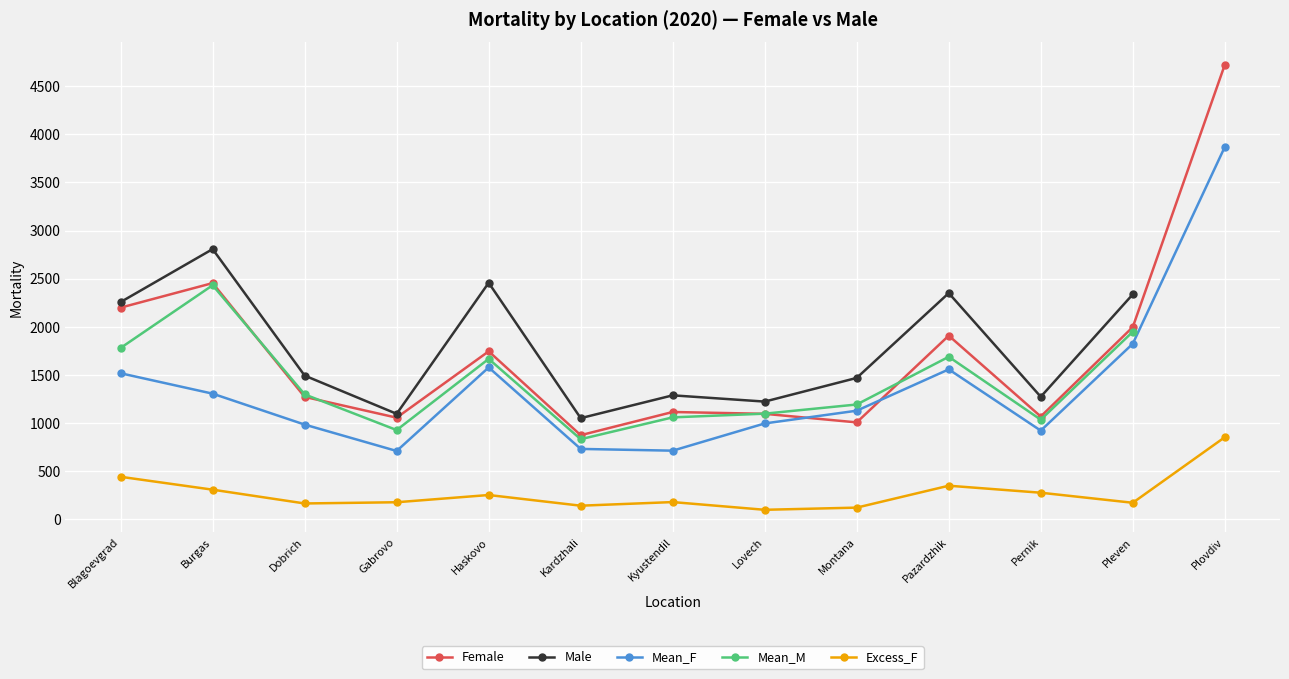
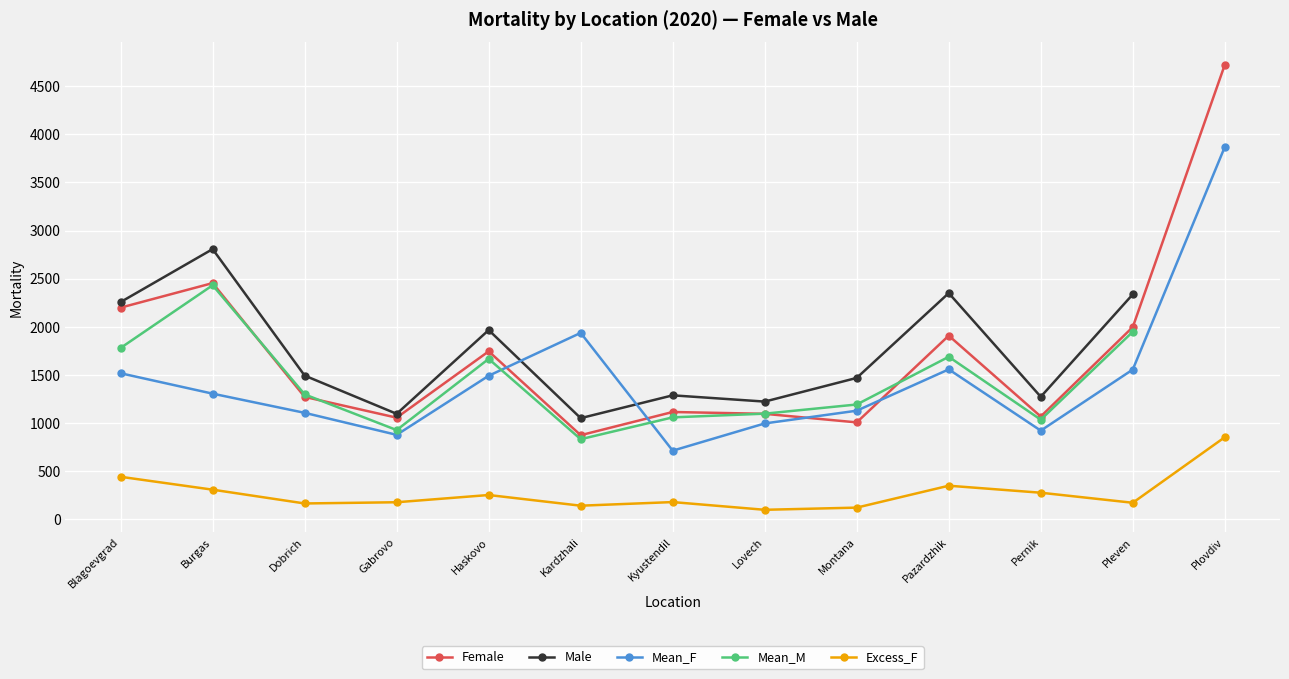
Mean_F, Dobrich: 1000 -> 1100
Mean_F, Gabrovo: 700 -> 900
Male, Haskovo: 2500 -> 2000
Mean_F, Haskovo: 1600 -> 1500
Mean_F, Kardzhali: 700 -> 1900
Mean_F, Pleven: 1800 -> 1600
